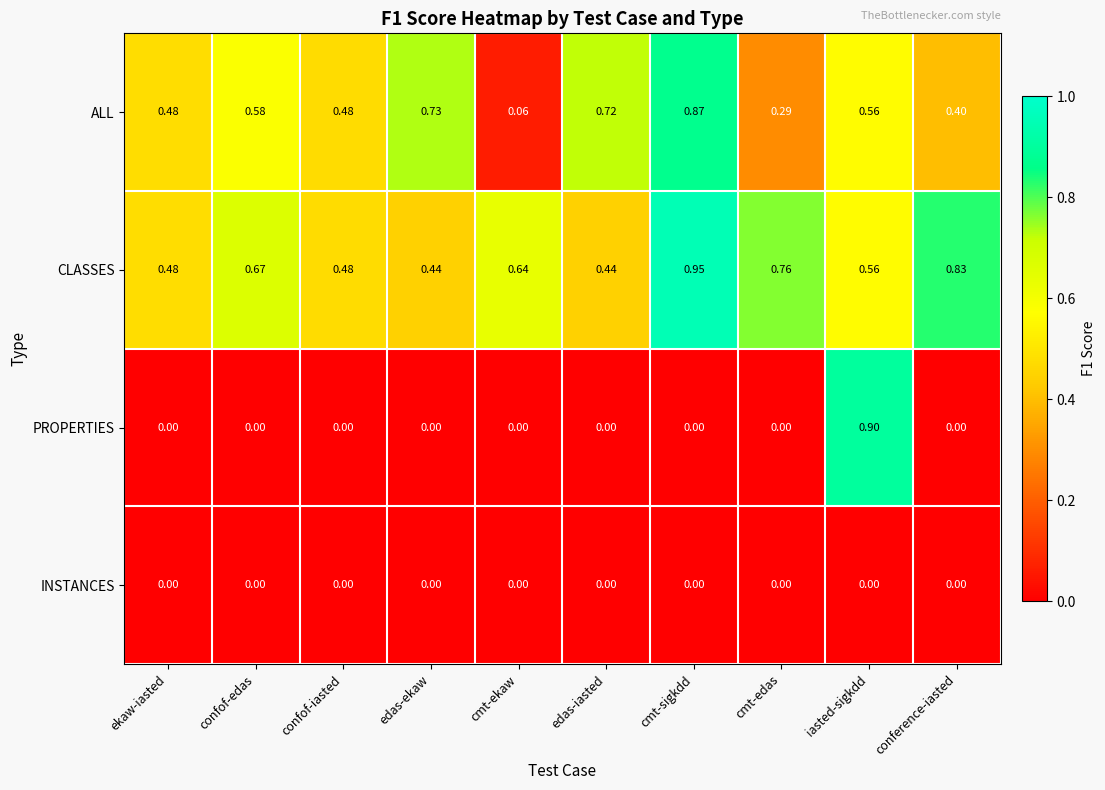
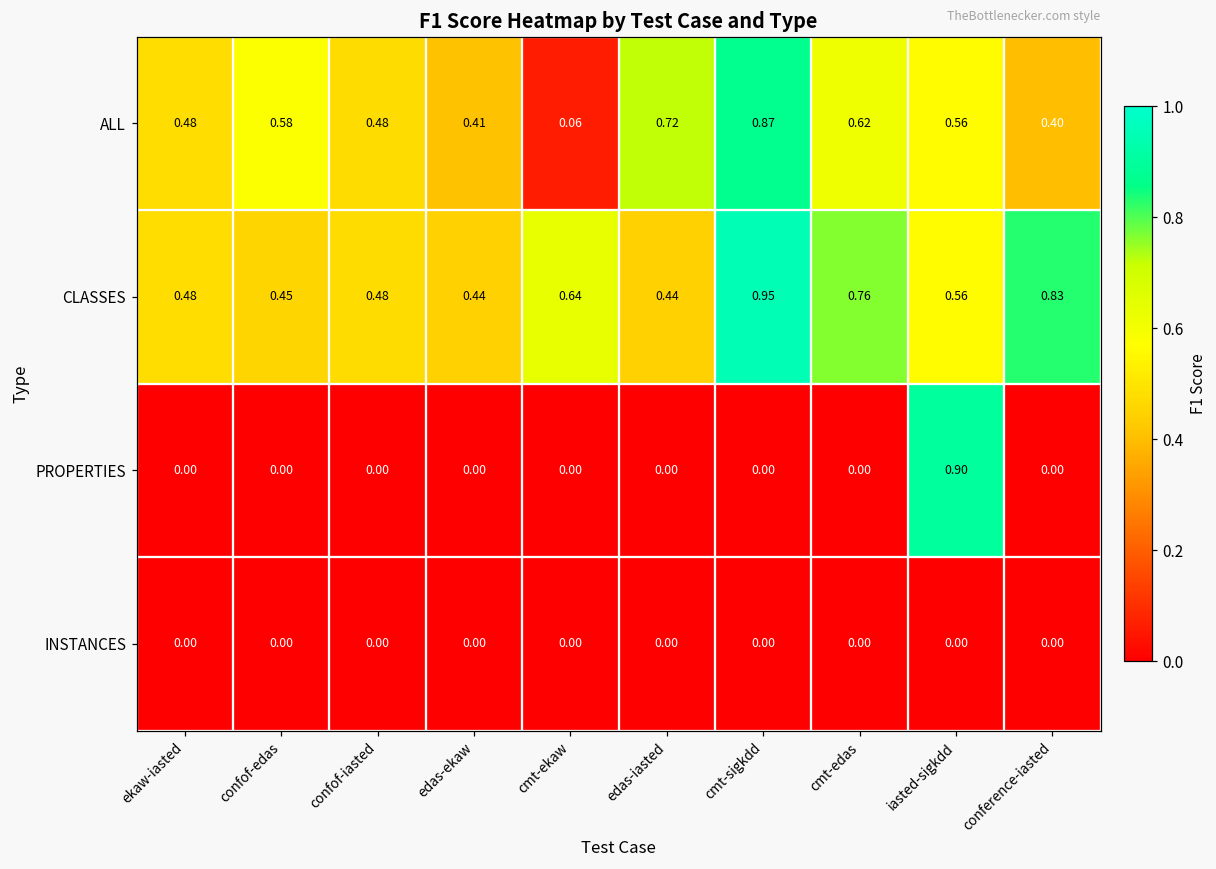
ALL, edas-ekaw: 0.73 -> 0.41
ALL, cmt-edas: 0.29 -> 0.62
CLASSES, confof-edas: 0.67 -> 0.45
